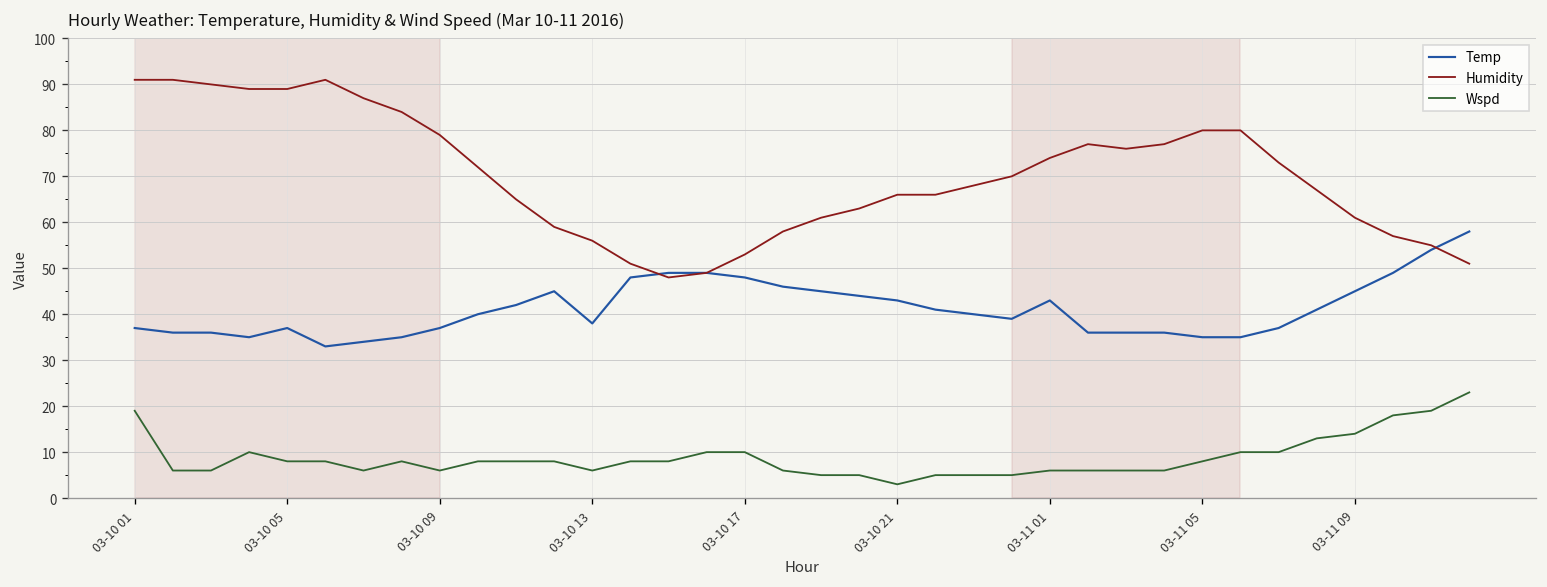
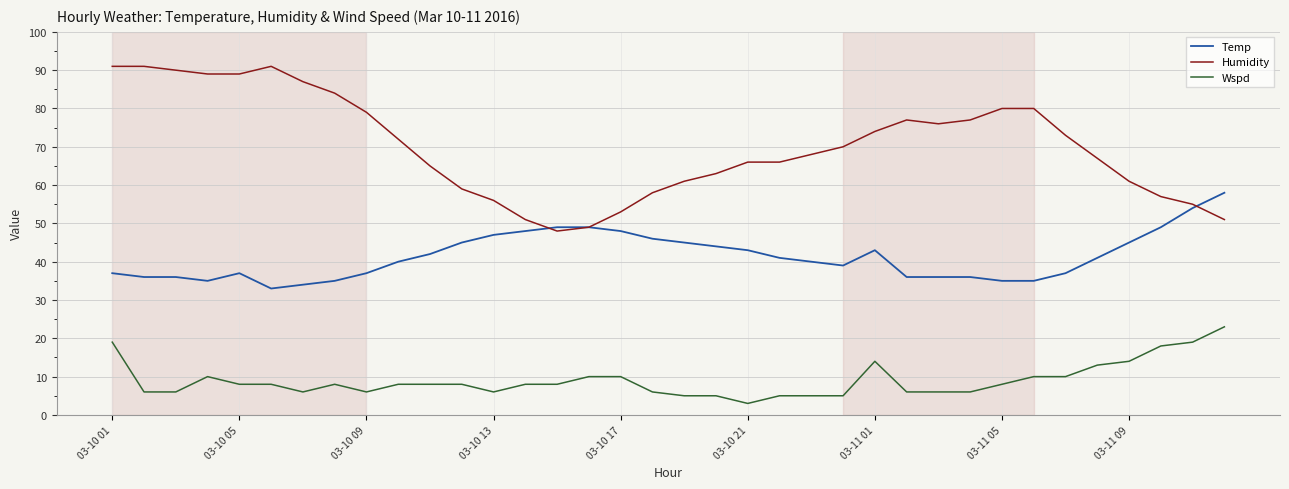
Temp, 03-10 13: 38 -> 47
Wspd, 03-11 01: 6 -> 14
